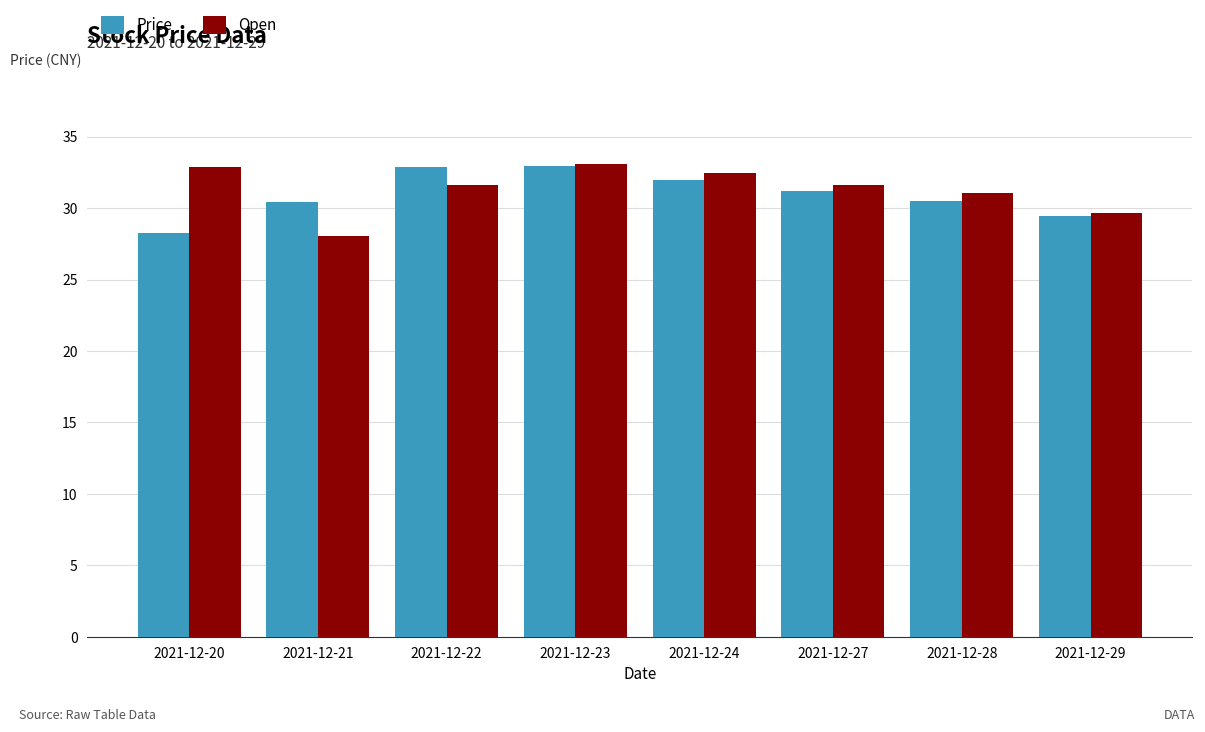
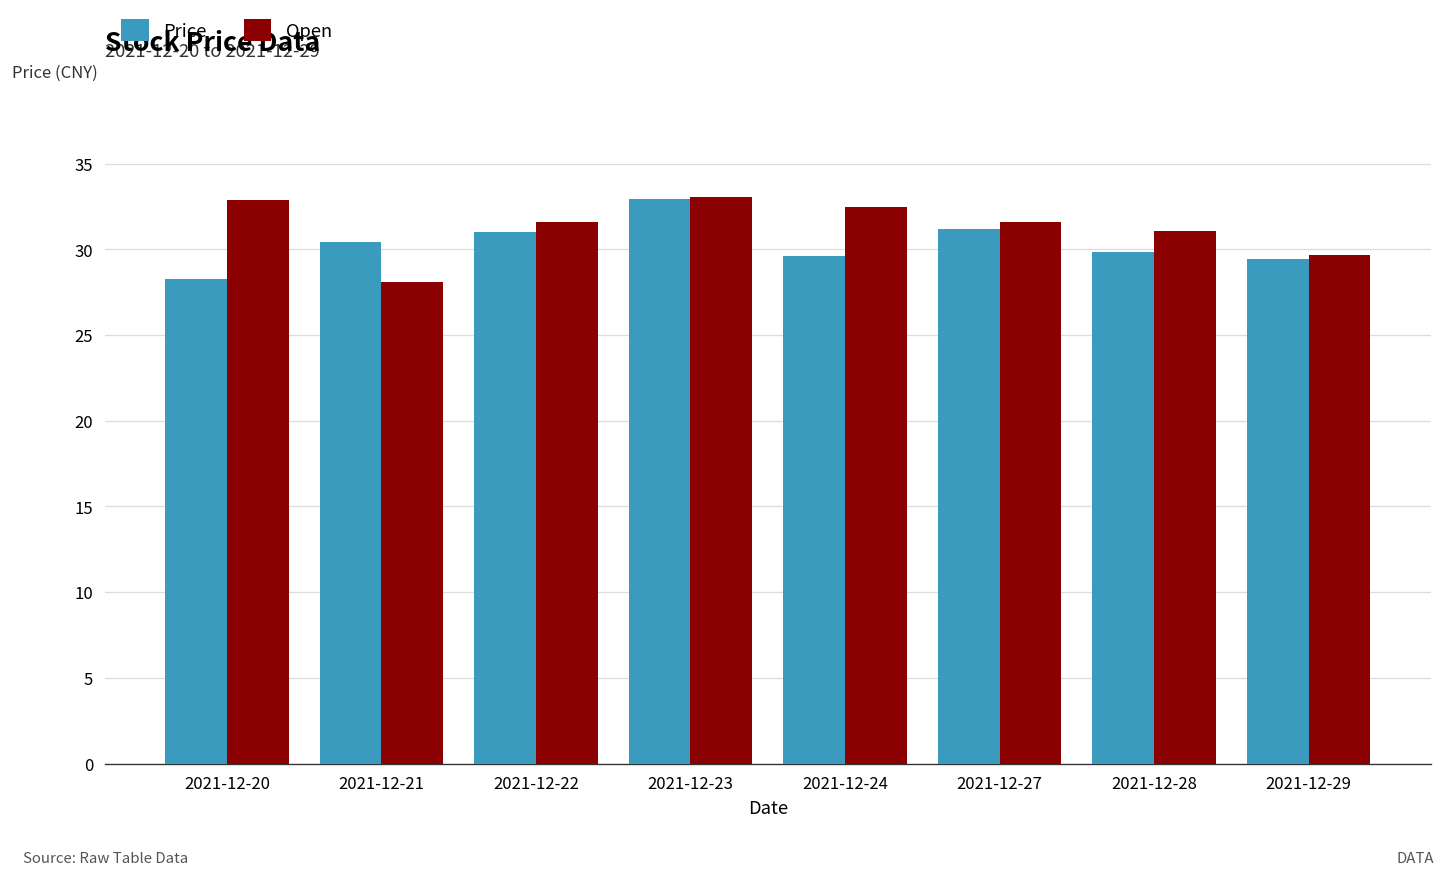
Price, 2021-12-22: 32.9 -> 31.0
Price, 2021-12-24: 32.0 -> 29.6
Price, 2021-12-28: 30.5 -> 29.9
